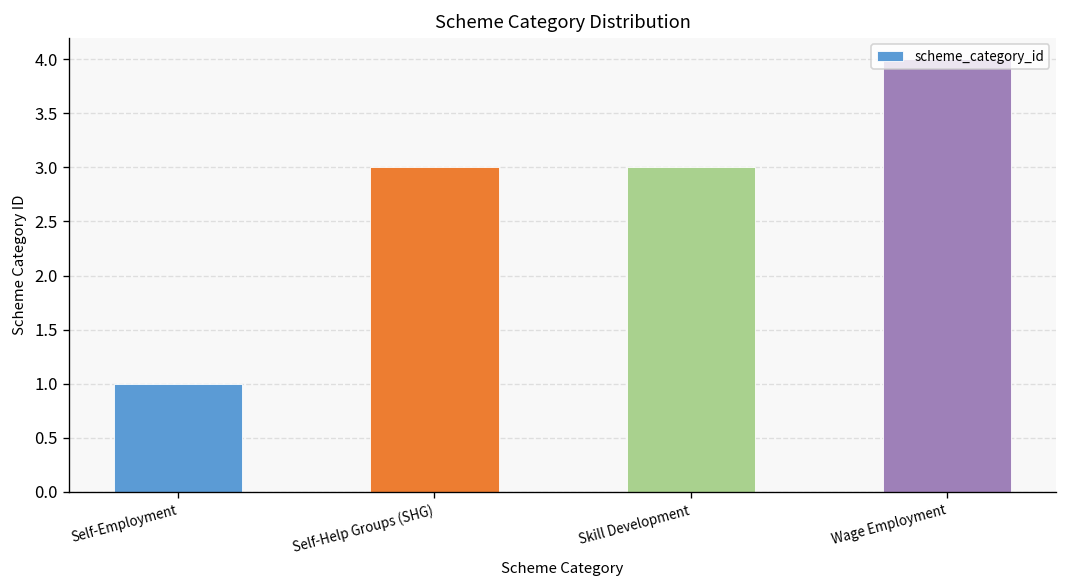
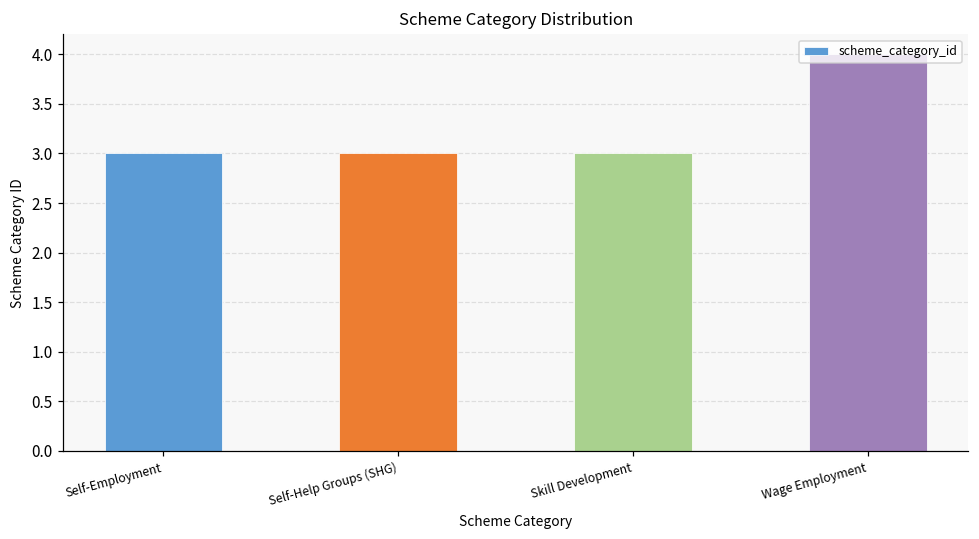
Self-Employment: 1 -> 3
